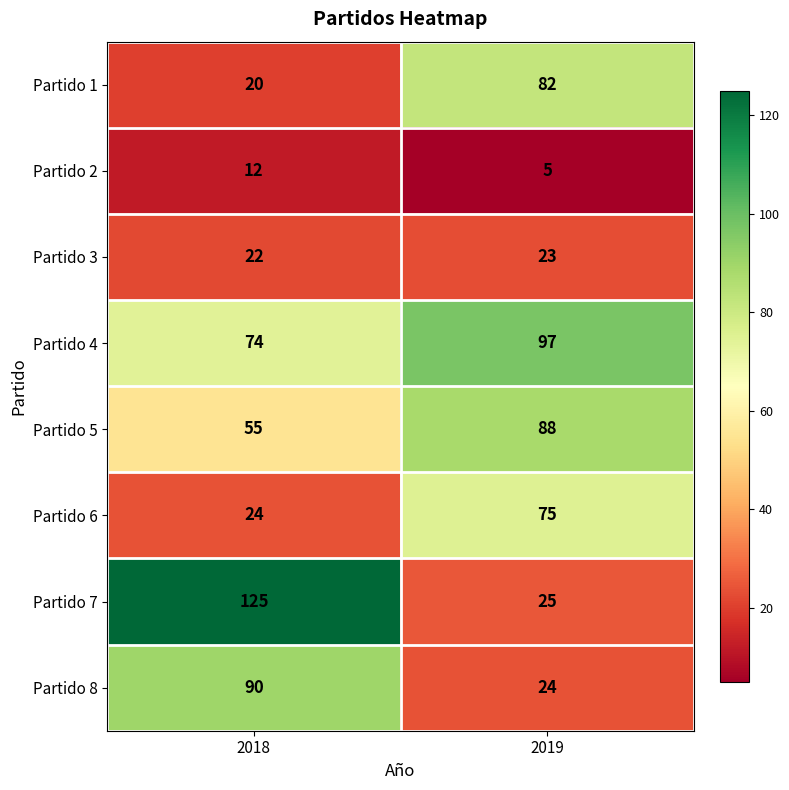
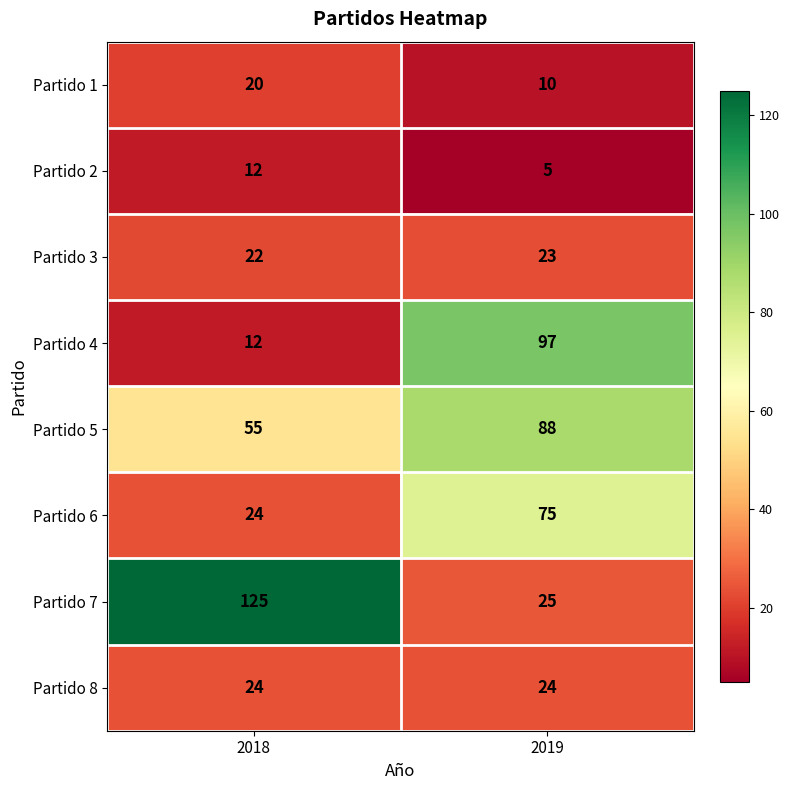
Partido 1, 2019: 82 -> 10
Partido 4, 2018: 74 -> 12
Partido 8, 2018: 90 -> 24
